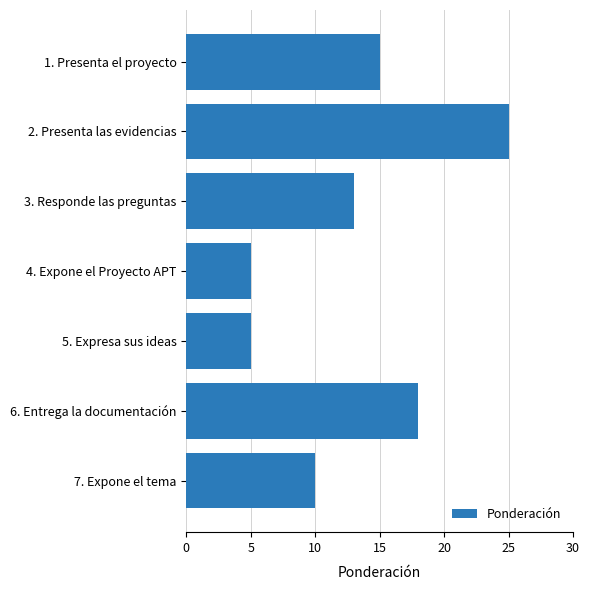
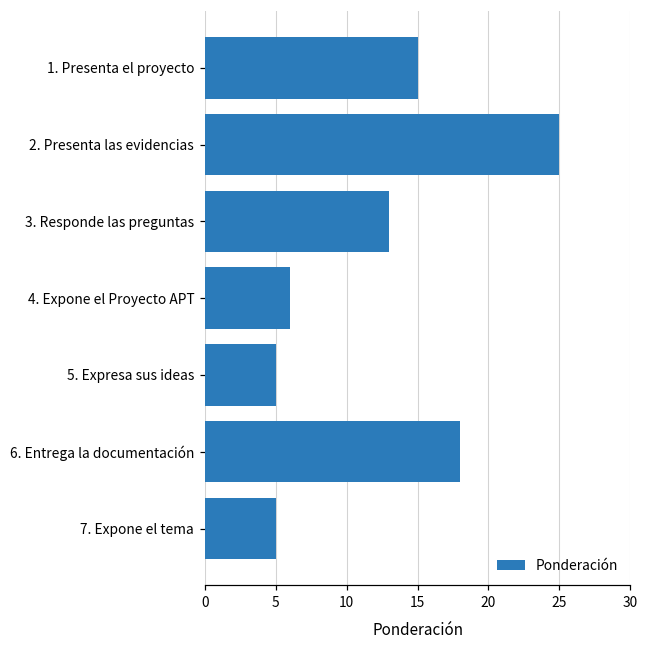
4. Expone el Proyecto APT: 5 -> 6
7. Expone el tema: 10 -> 5
